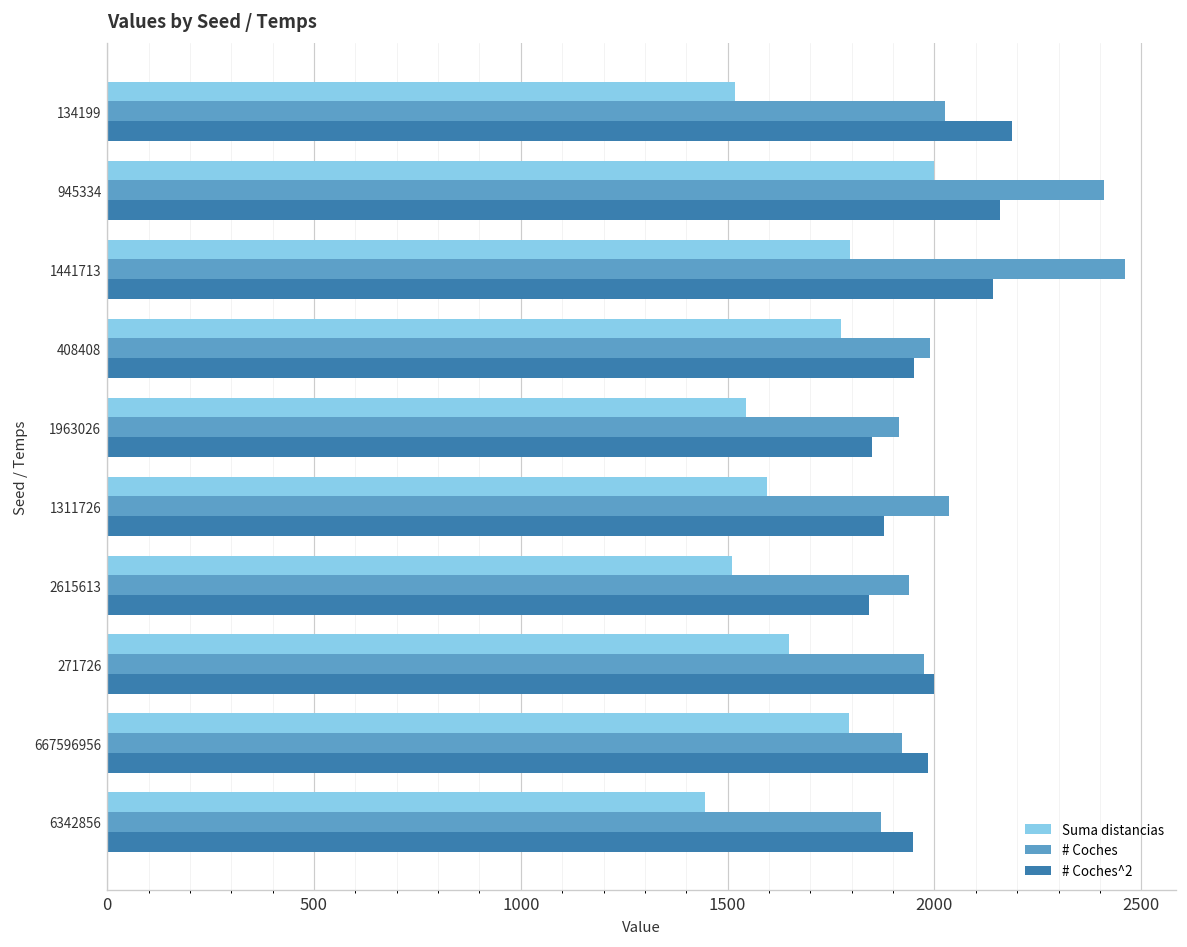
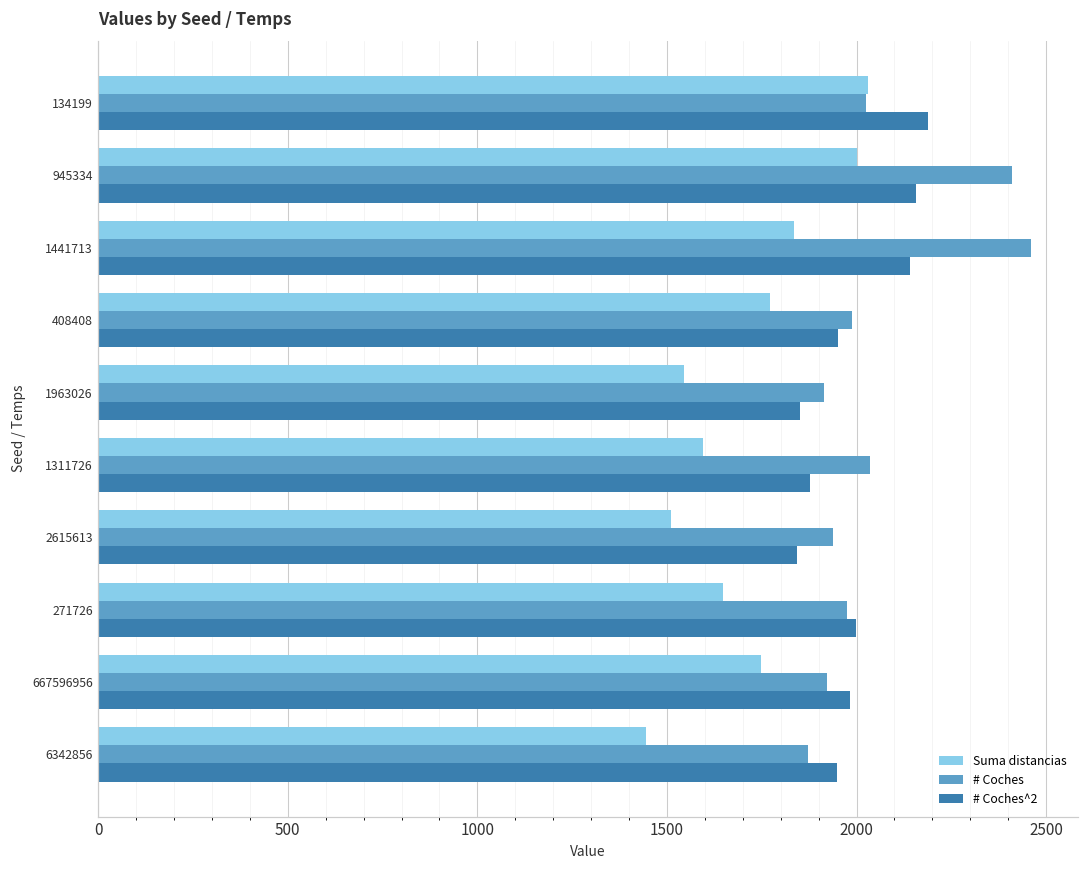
Suma distancias, 134199: 1520 -> 2030
Suma distancias, 1441713: 1800 -> 1840
Suma distancias, 667596956: 1790 -> 1750
